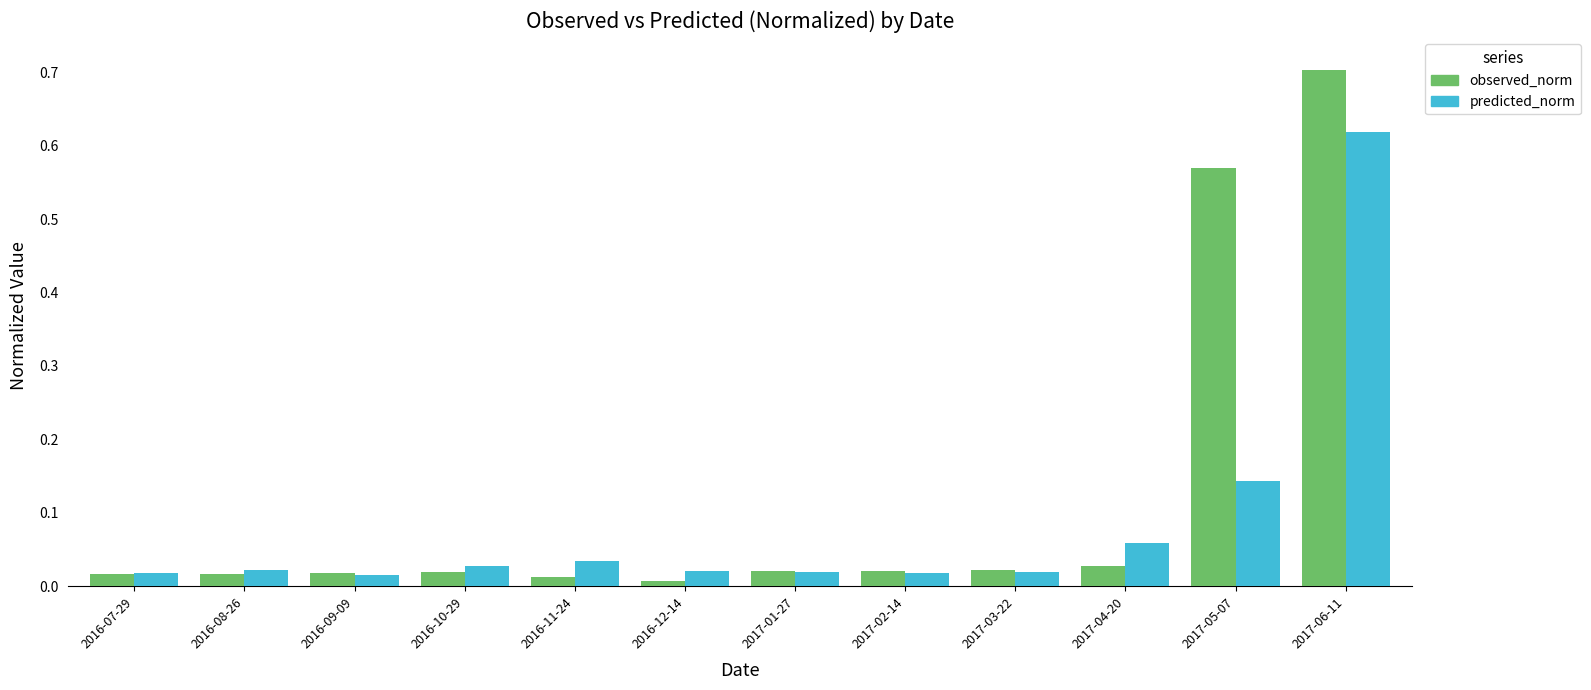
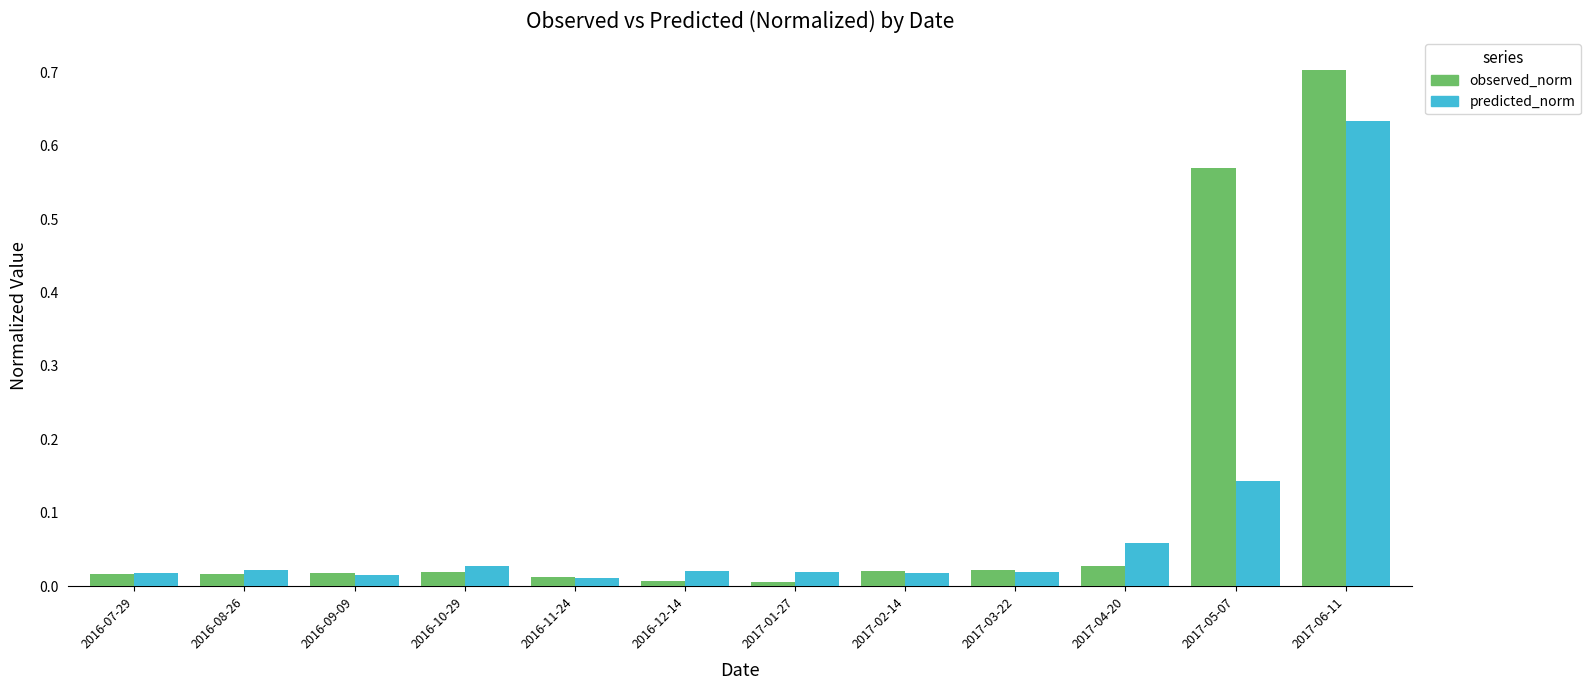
predicted_norm, 2016-11-24: 0.03 -> 0.01
observed_norm, 2017-01-27: 0.02 -> 0.01
predicted_norm, 2017-06-11: 0.62 -> 0.63
